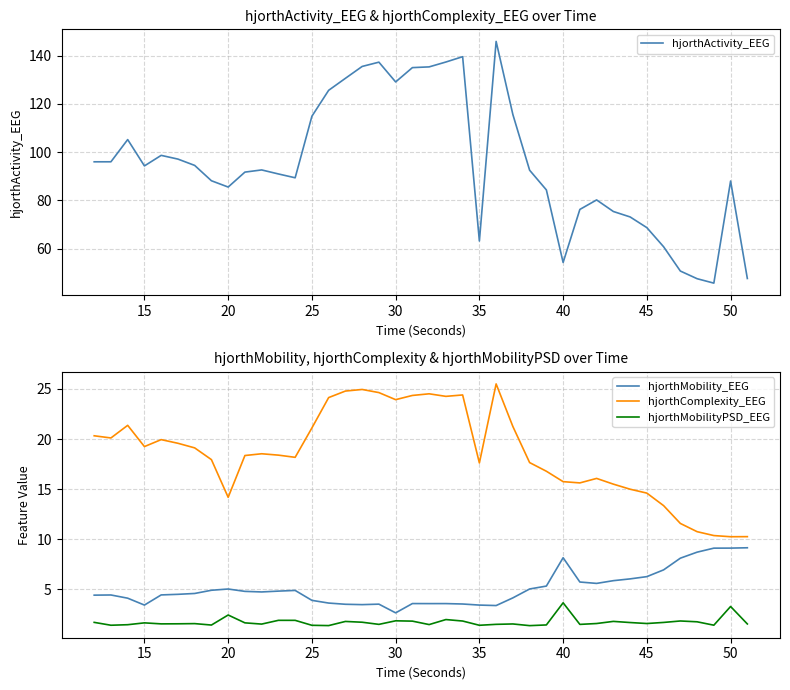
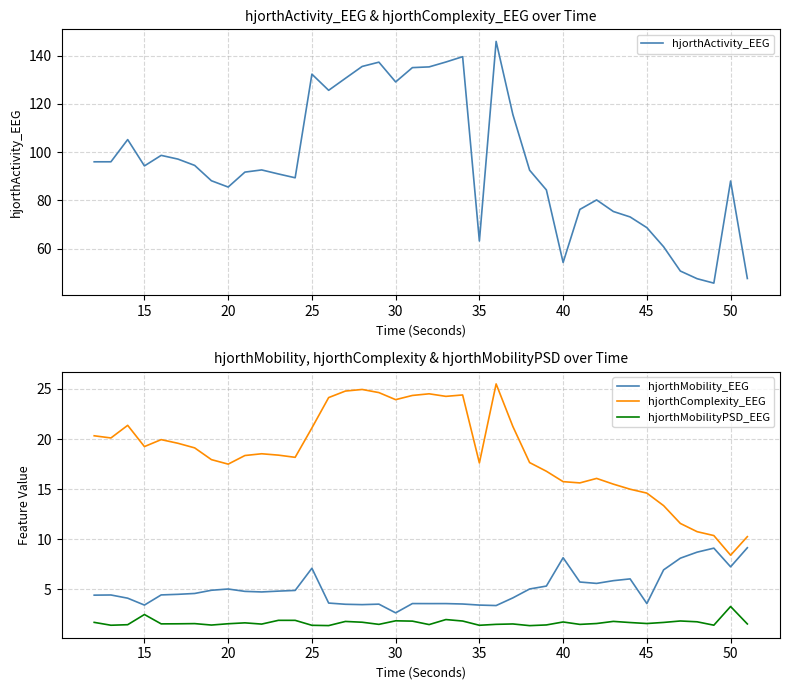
hjorthActivity_EEG & hjorthComplexity_EEG over Time, 25: 115 -> 132
hjorthMobility, hjorthComplexity & hjorthMobilityPSD over Time, hjorthMobilityPSD_EEG, 15: 1.6 -> 2.5
hjorthMobility, hjorthComplexity & hjorthMobilityPSD over Time, hjorthComplexity_EEG, 20: 14.2 -> 17.5
hjorthMobility, hjorthComplexity & hjorthMobilityPSD over Time, hjorthMobilityPSD_EEG, 20: 2.4 -> 1.6
hjorthMobility, hjorthComplexity & hjorthMobilityPSD over Time, hjorthMobility_EEG, 25: 3.9 -> 7.1
hjorthMobility, hjorthComplexity & hjorthMobilityPSD over Time, hjorthMobilityPSD_EEG, 40: 3.6 -> 1.7
hjorthMobility, hjorthComplexity & hjorthMobilityPSD over Time, hjorthMobility_EEG, 45: 6.3 -> 3.6
hjorthMobility, hjorthComplexity & hjorthMobilityPSD over Time, hjorthMobility_EEG, 50: 9.1 -> 7.2
hjorthMobility, hjorthComplexity & hjorthMobilityPSD over Time, hjorthComplexity_EEG, 50: 10.2 -> 8.4
